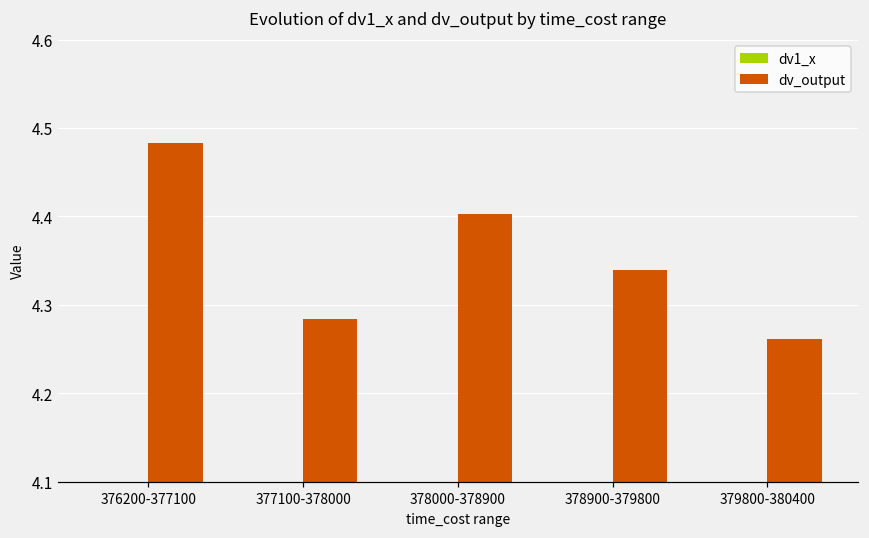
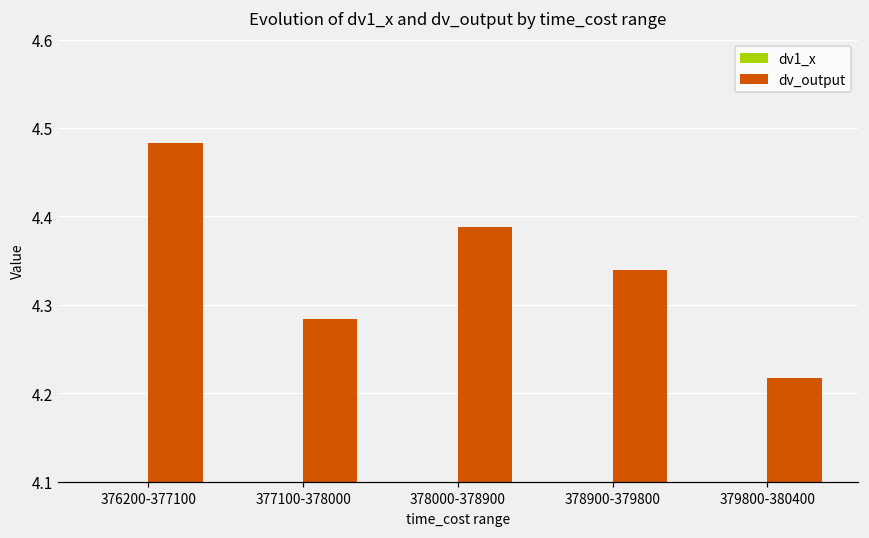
dv_output, 378000-378900: 4.40 -> 4.39
dv_output, 379800-380400: 4.26 -> 4.22
